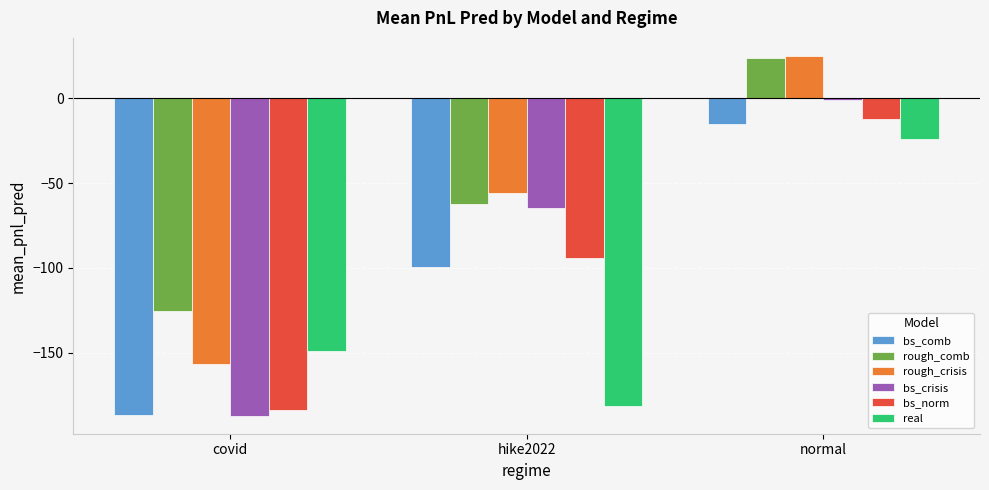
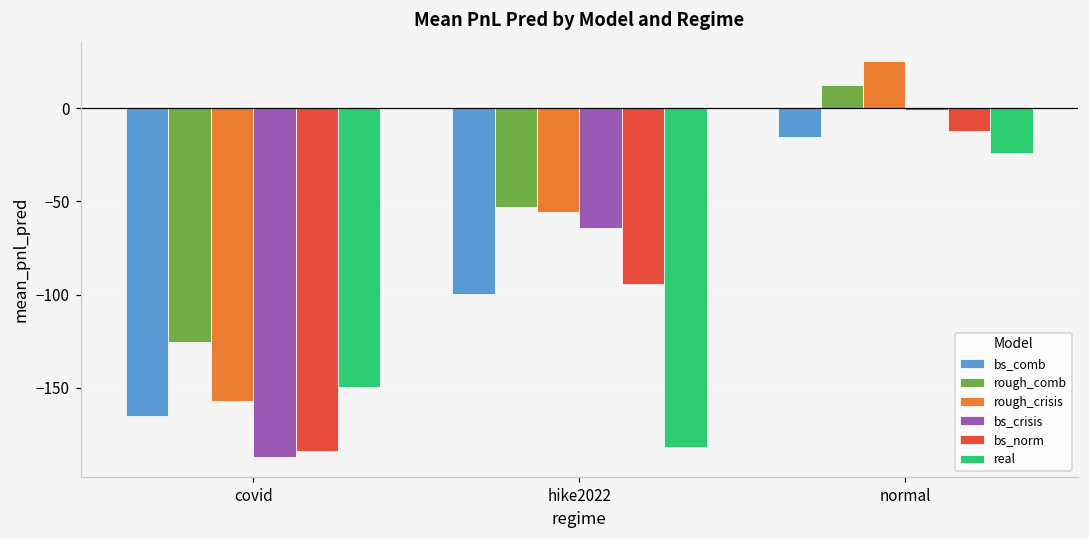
bs_comb, covid: -187 -> -165
rough_comb, hike2022: -62 -> -53
rough_comb, normal: 24 -> 12
